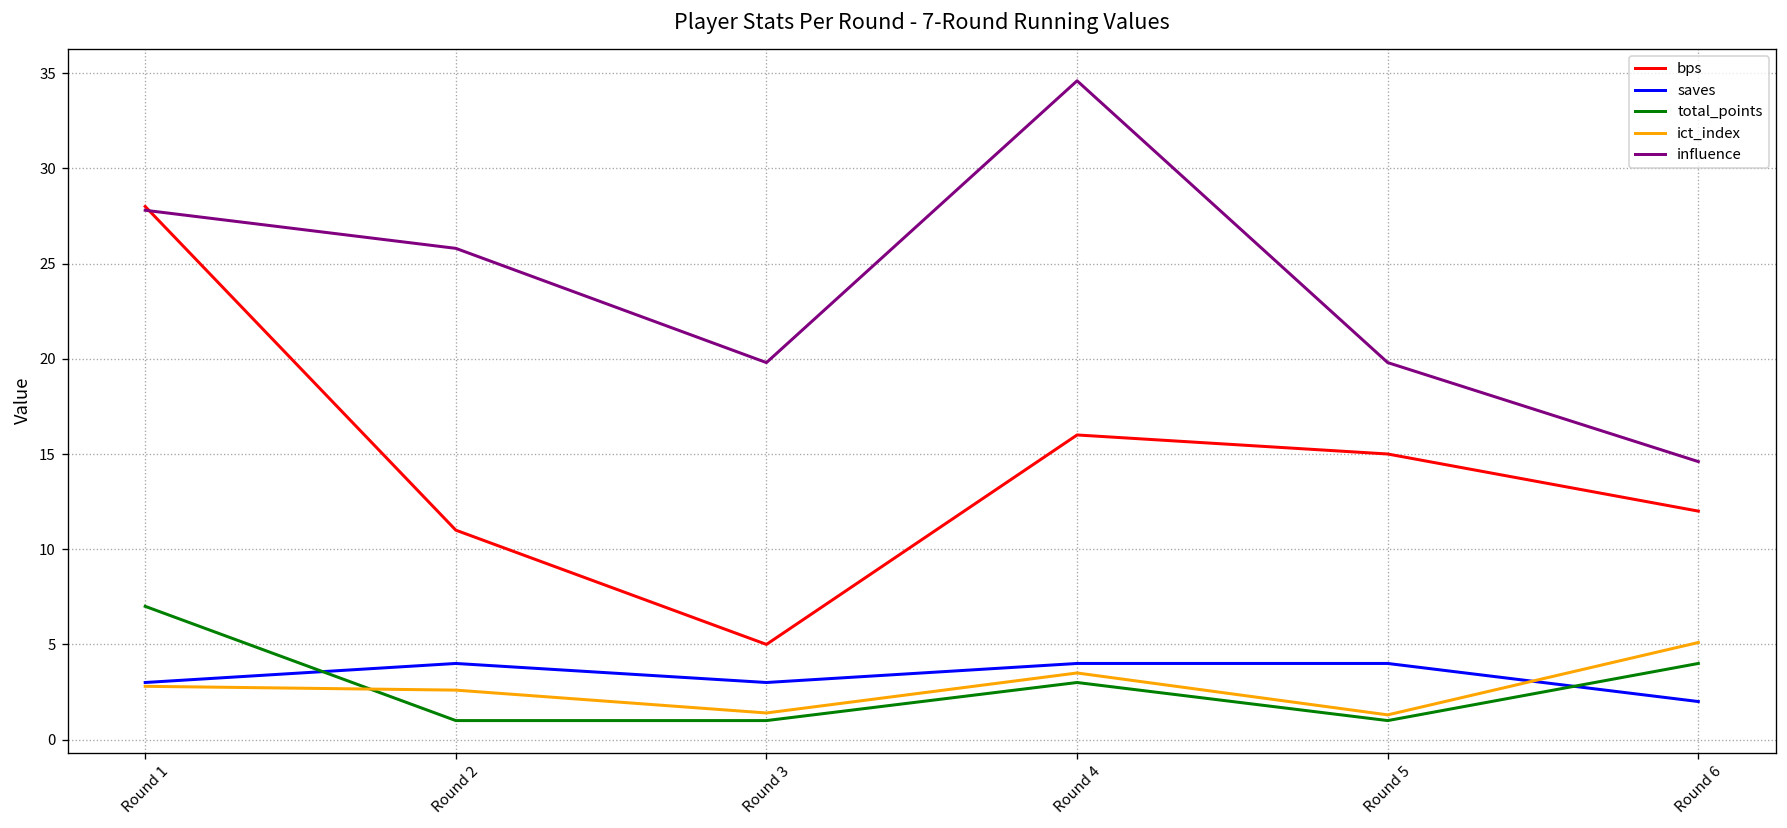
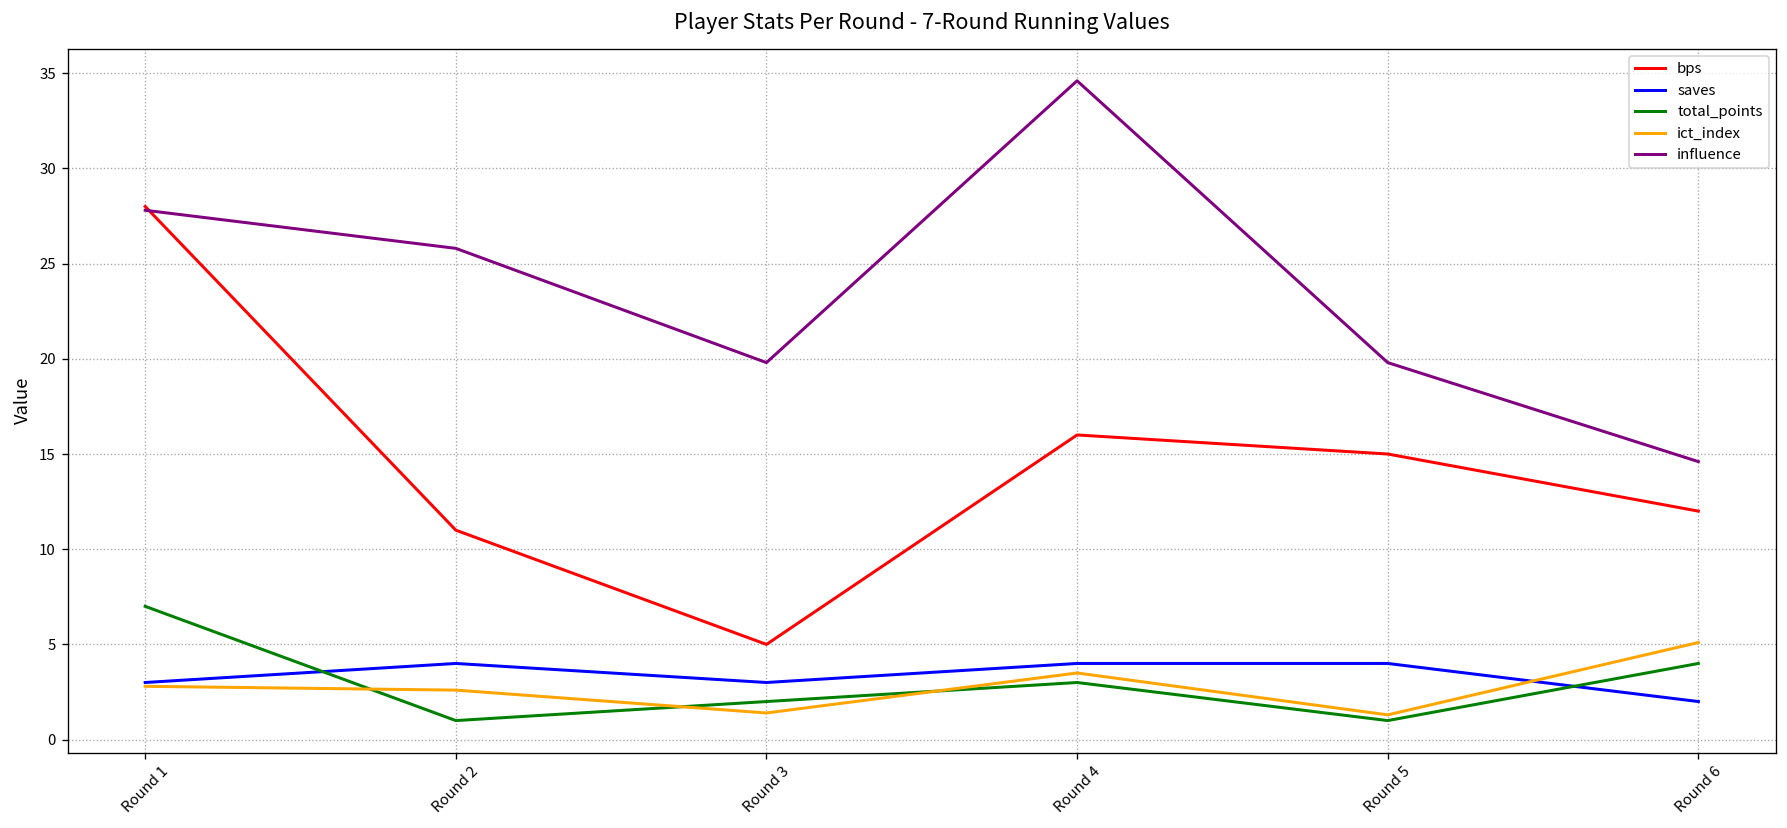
total_points, Round 3: 1 -> 2
